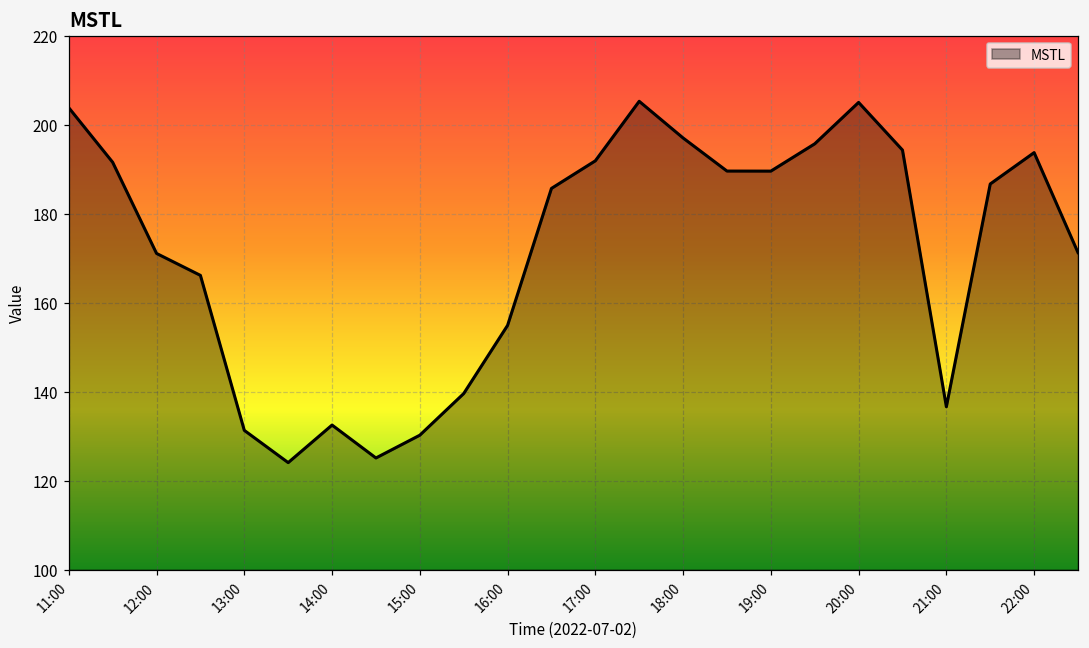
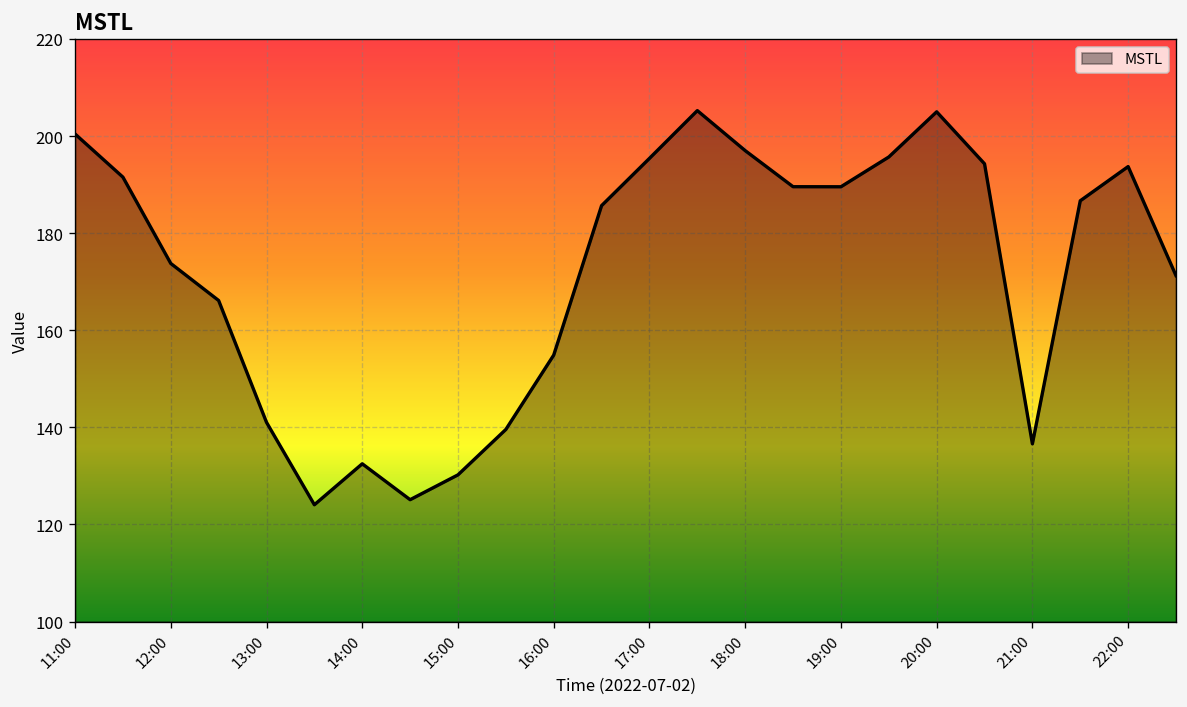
11:00: 204 -> 200
12:00: 171 -> 174
13:00: 131 -> 141
17:00: 192 -> 195
